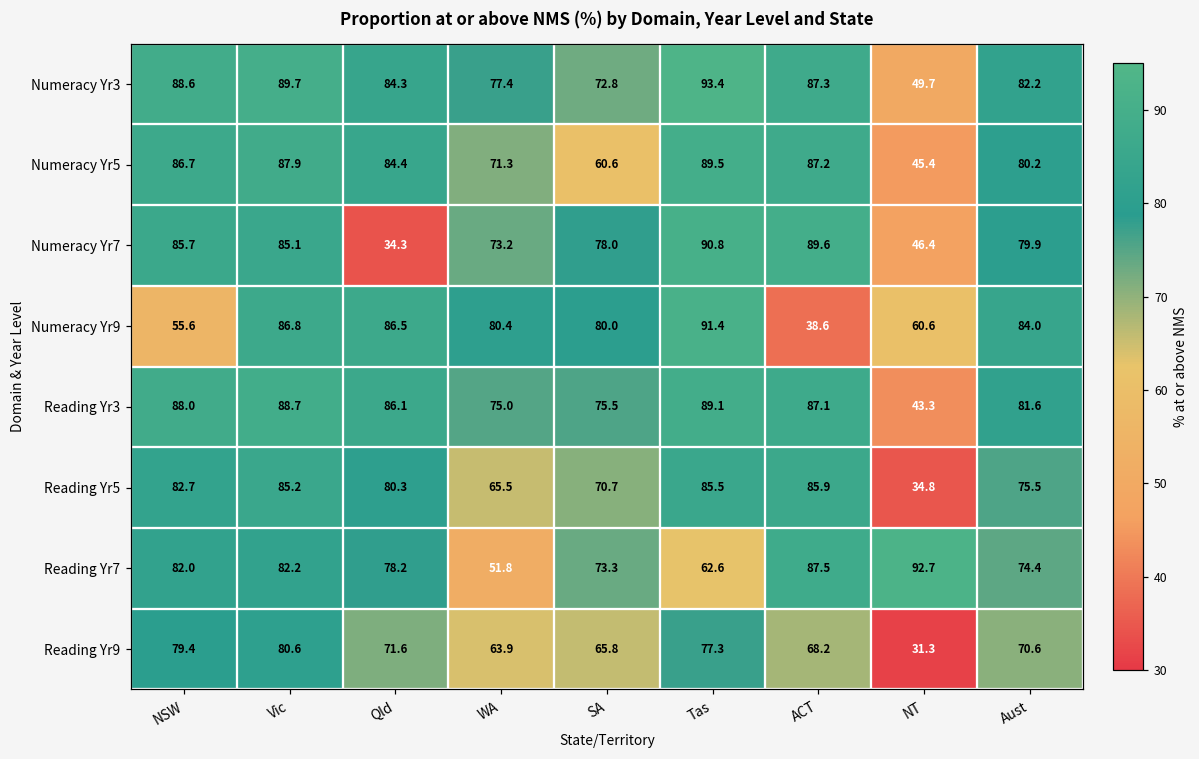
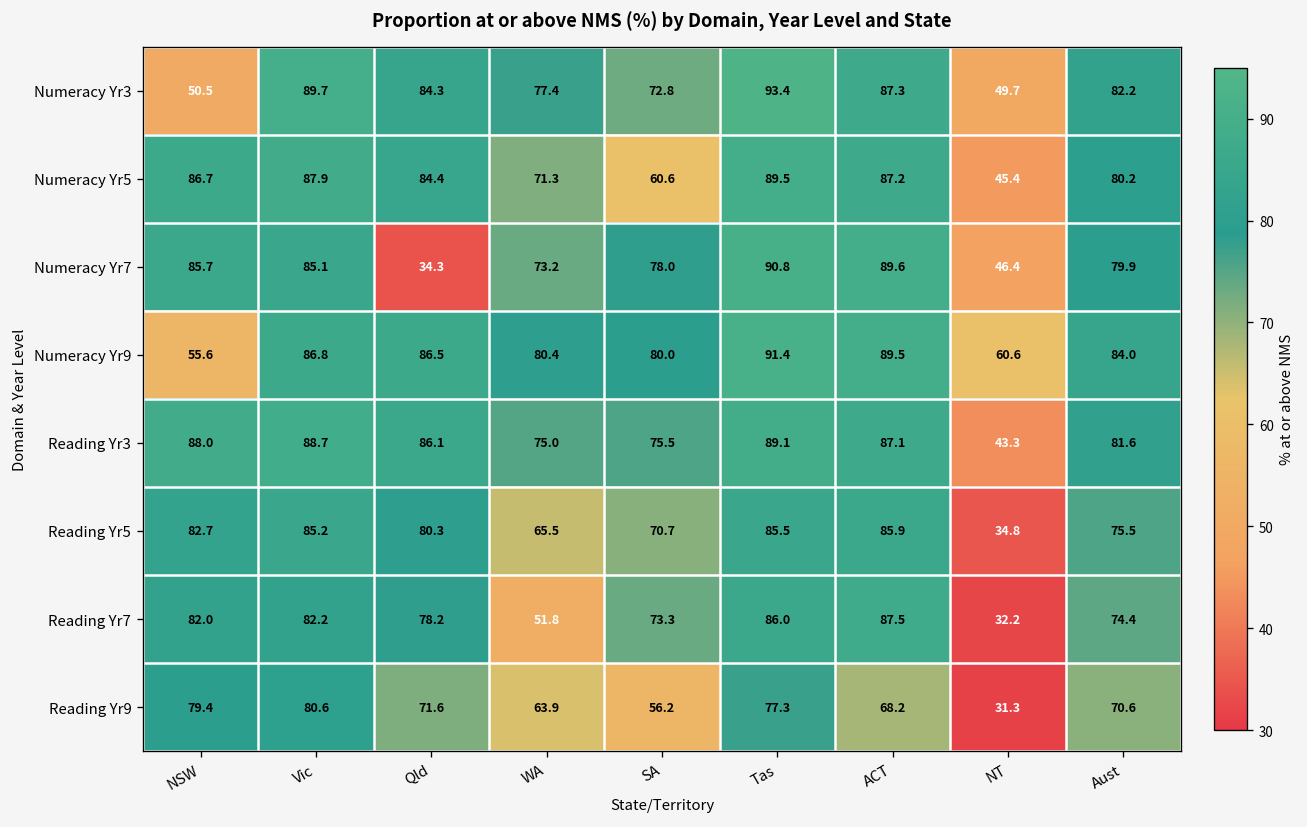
Numeracy Yr3, NSW: 88.6 -> 50.5
Numeracy Yr9, ACT: 38.6 -> 89.5
Reading Yr7, Tas: 62.6 -> 86.0
Reading Yr7, NT: 92.7 -> 32.2
Reading Yr9, SA: 65.8 -> 56.2
